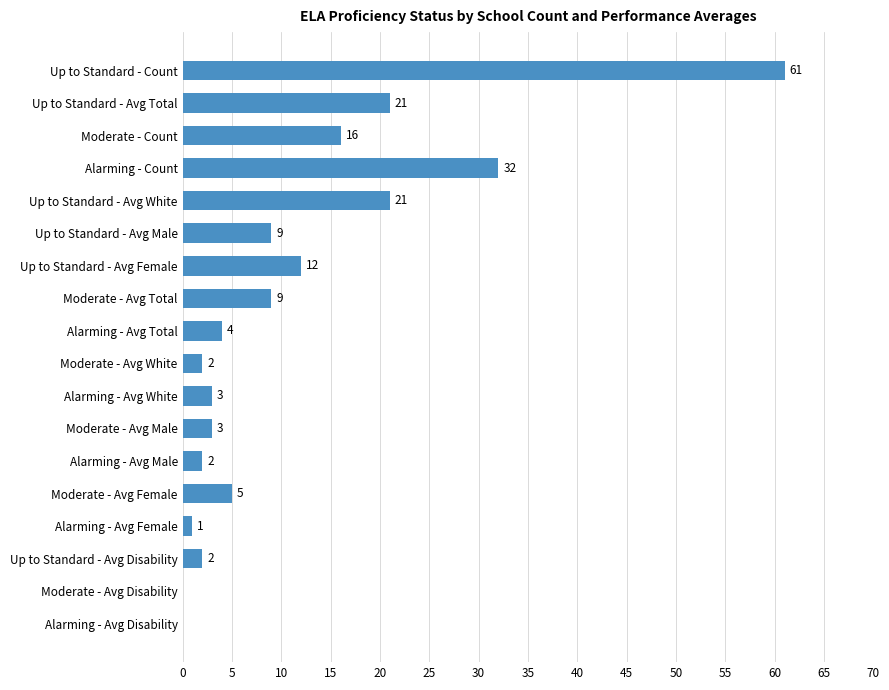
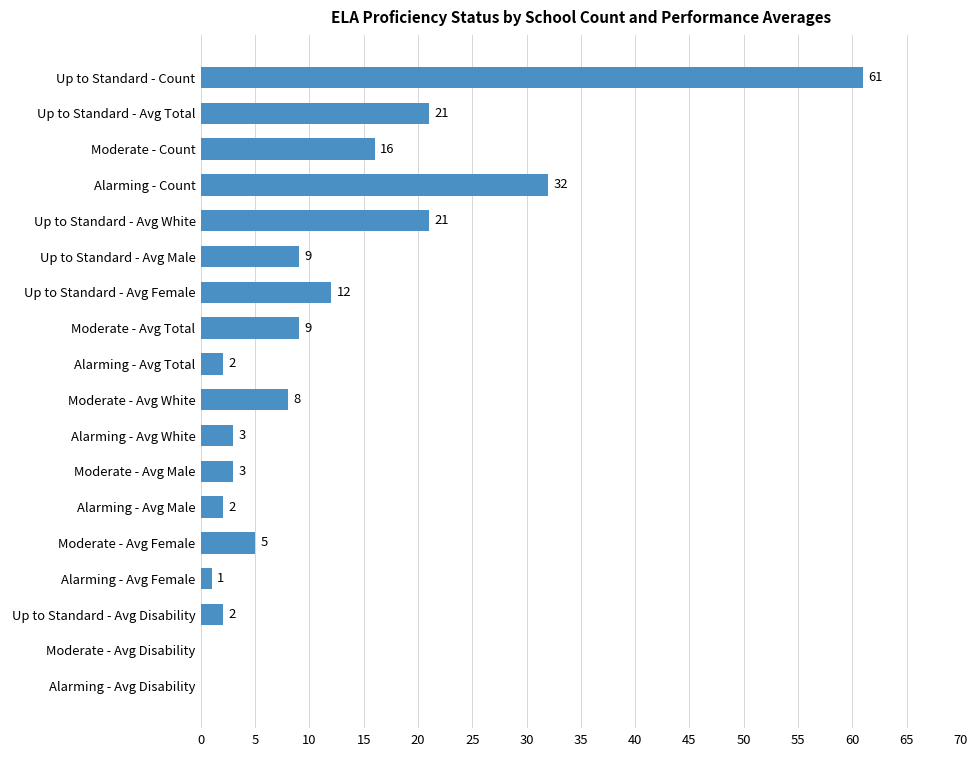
Alarming - Avg Total: 4 -> 2
Moderate - Avg White: 2 -> 8
